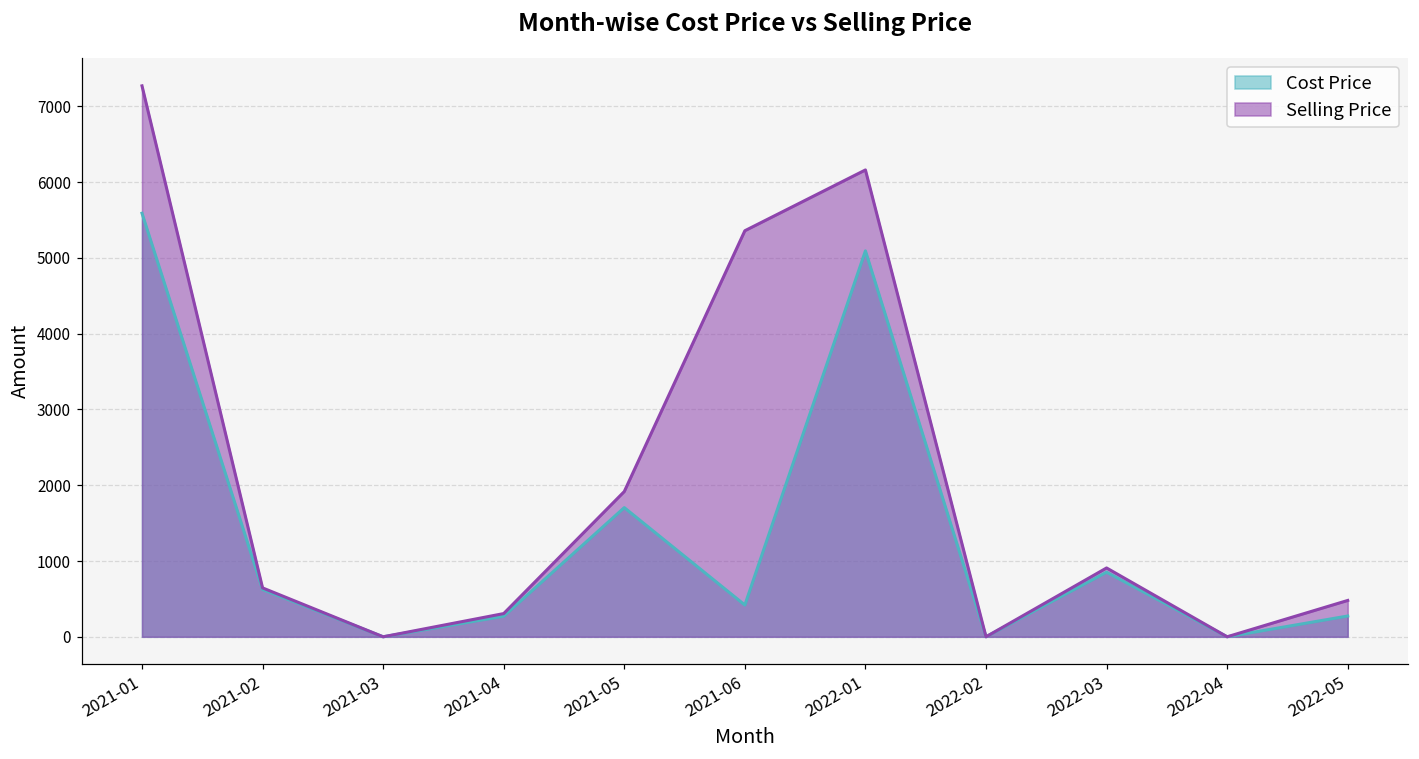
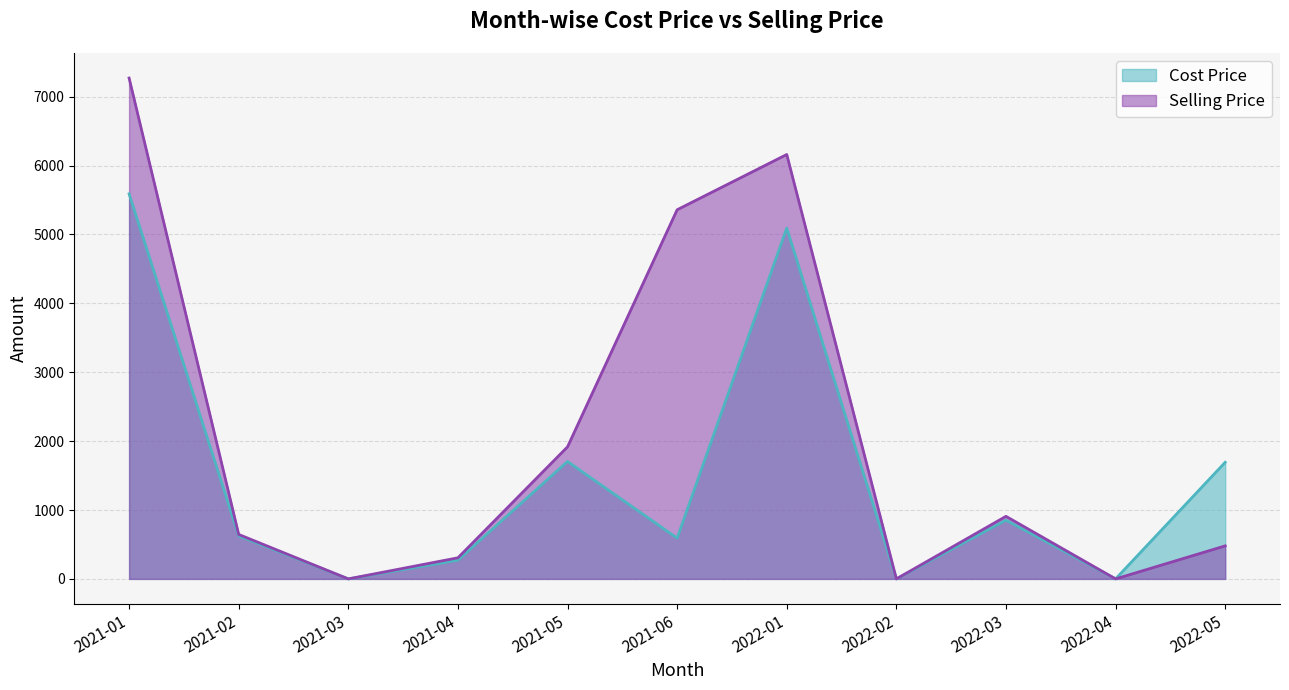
Cost Price, 2021-06: 400 -> 600
Cost Price, 2022-05: 300 -> 1700
